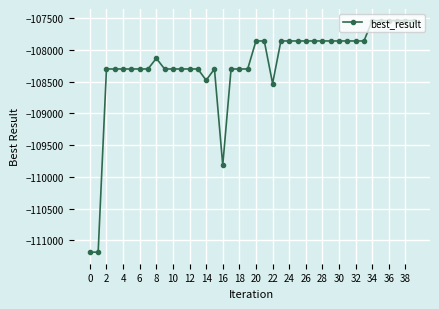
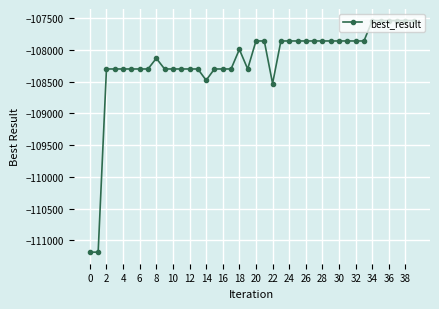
16: -109800 -> -108300
18: -108300 -> -108000
